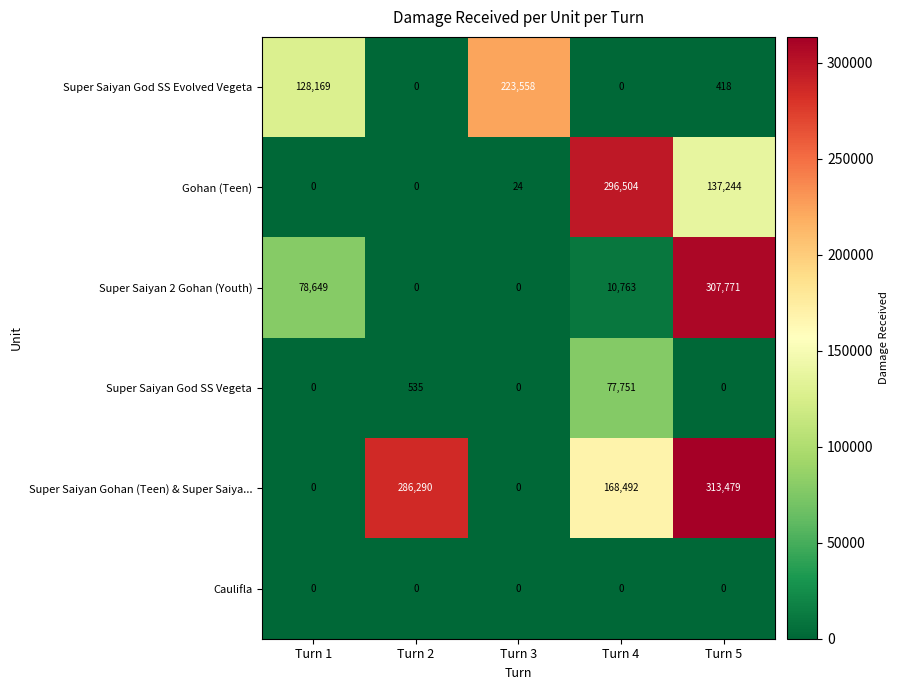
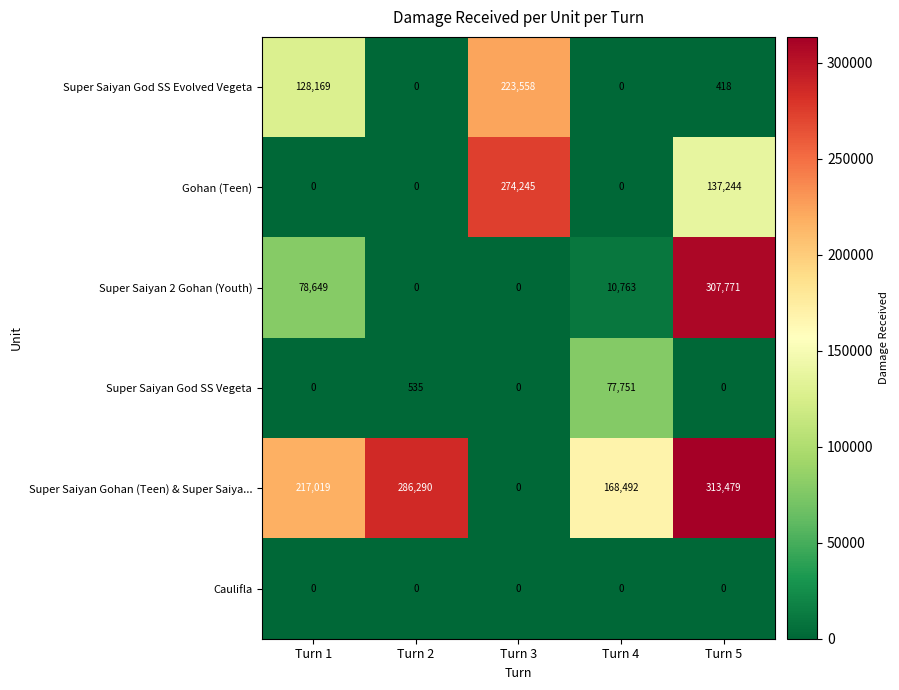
Gohan (Teen), Turn 3: 24 -> 274,245
Gohan (Teen), Turn 4: 296,504 -> 0
Super Saiyan Gohan (Teen) & Super Saiya..., Turn 1: 0 -> 217,019
